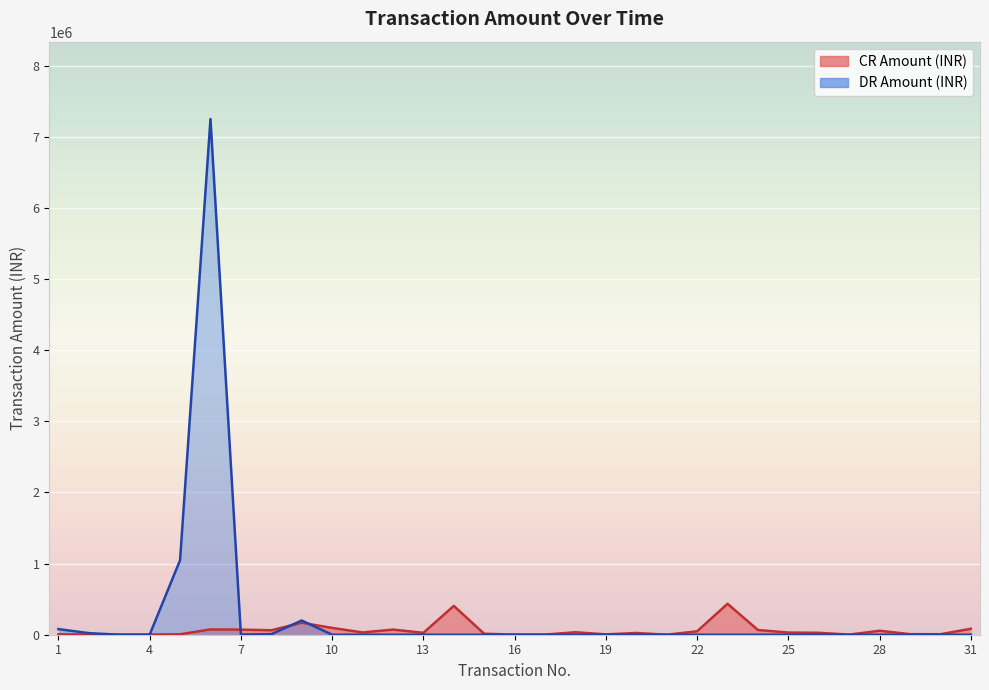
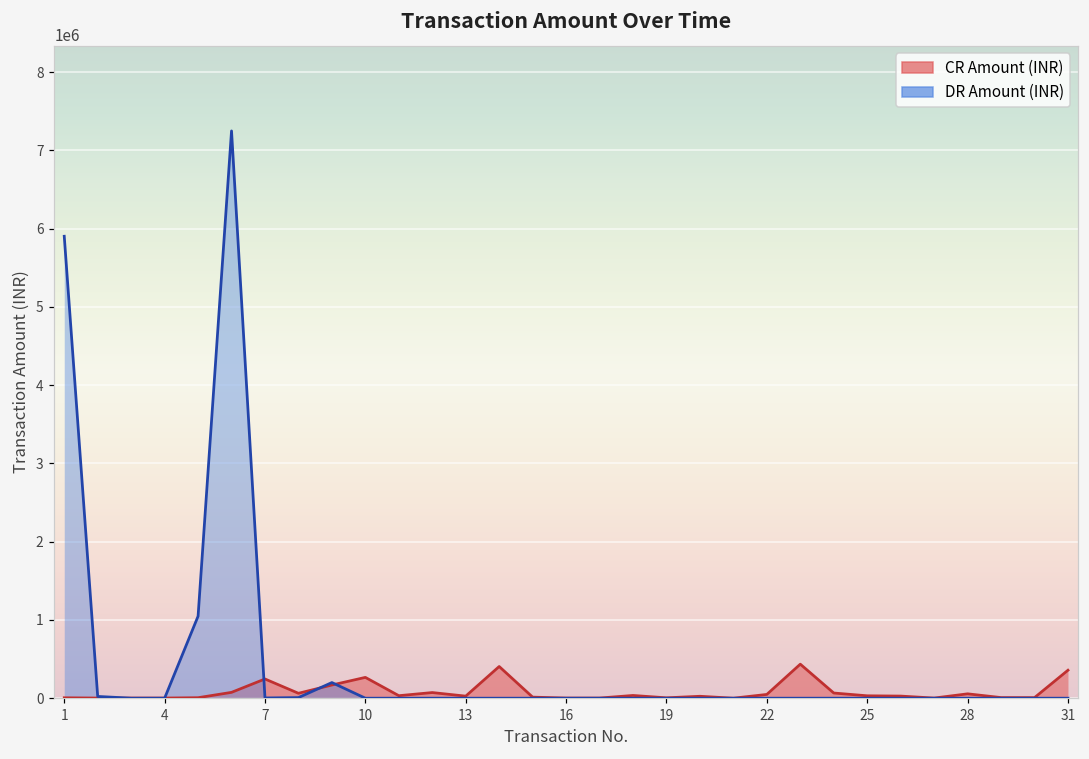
DR Amount (INR), 1: 100000 -> 5900000
CR Amount (INR), 7: 100000 -> 200000
CR Amount (INR), 10: 100000 -> 300000
CR Amount (INR), 31: 100000 -> 400000
